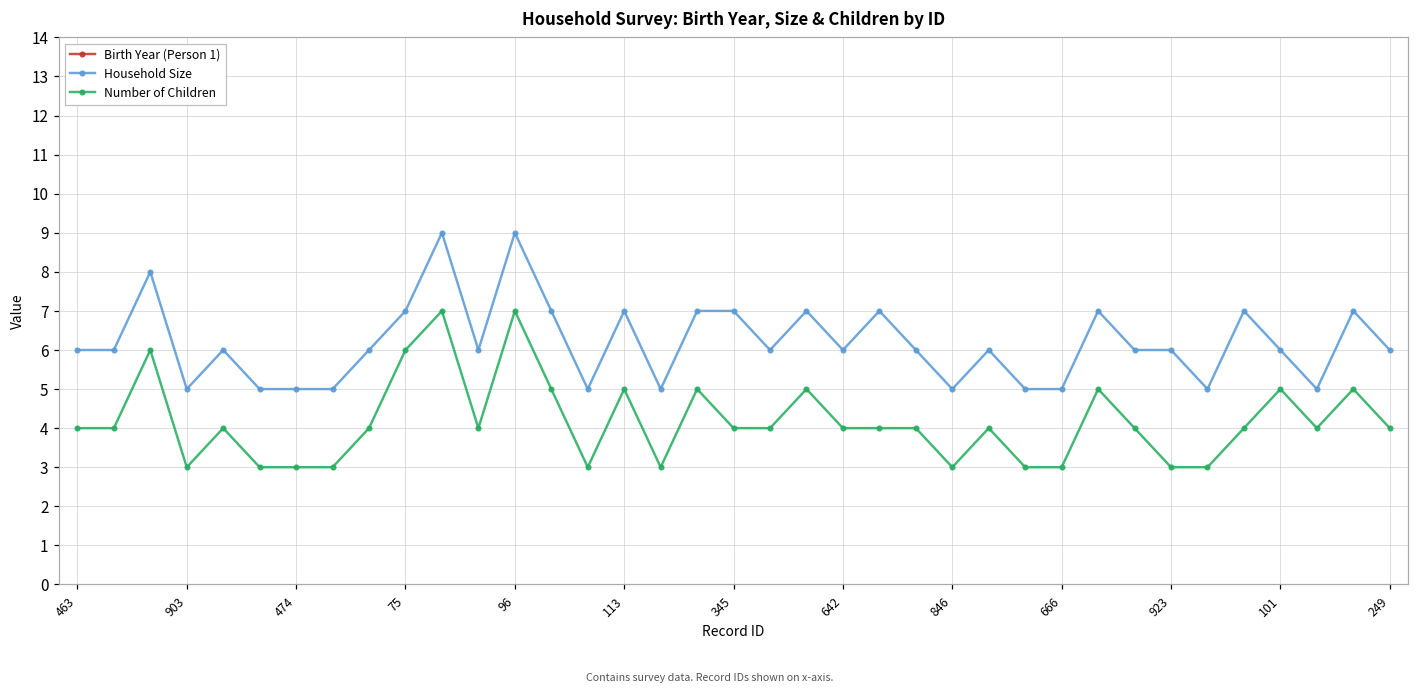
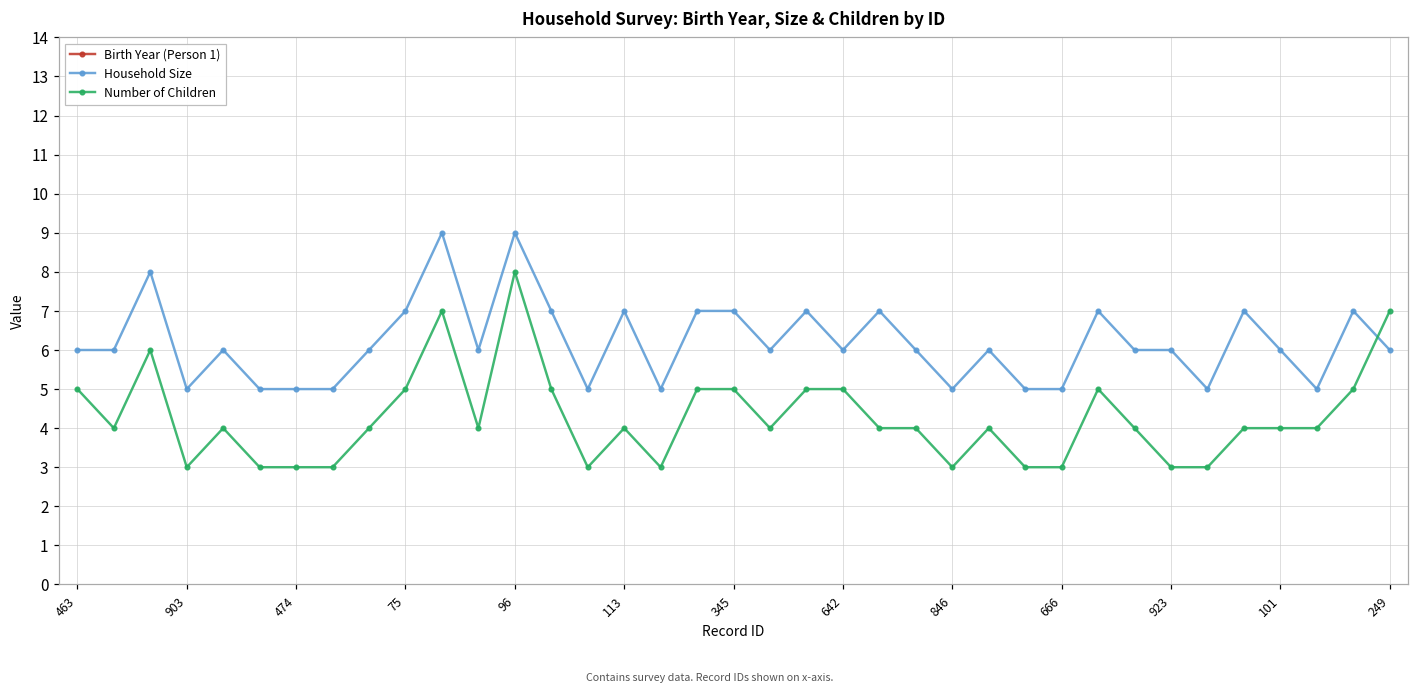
Number of Children, 463: 4 -> 5
Number of Children, 75: 6 -> 5
Number of Children, 96: 7 -> 8
Number of Children, 113: 5 -> 4
Number of Children, 345: 4 -> 5
Number of Children, 642: 4 -> 5
Number of Children, 101: 5 -> 4
Number of Children, 249: 4 -> 7
